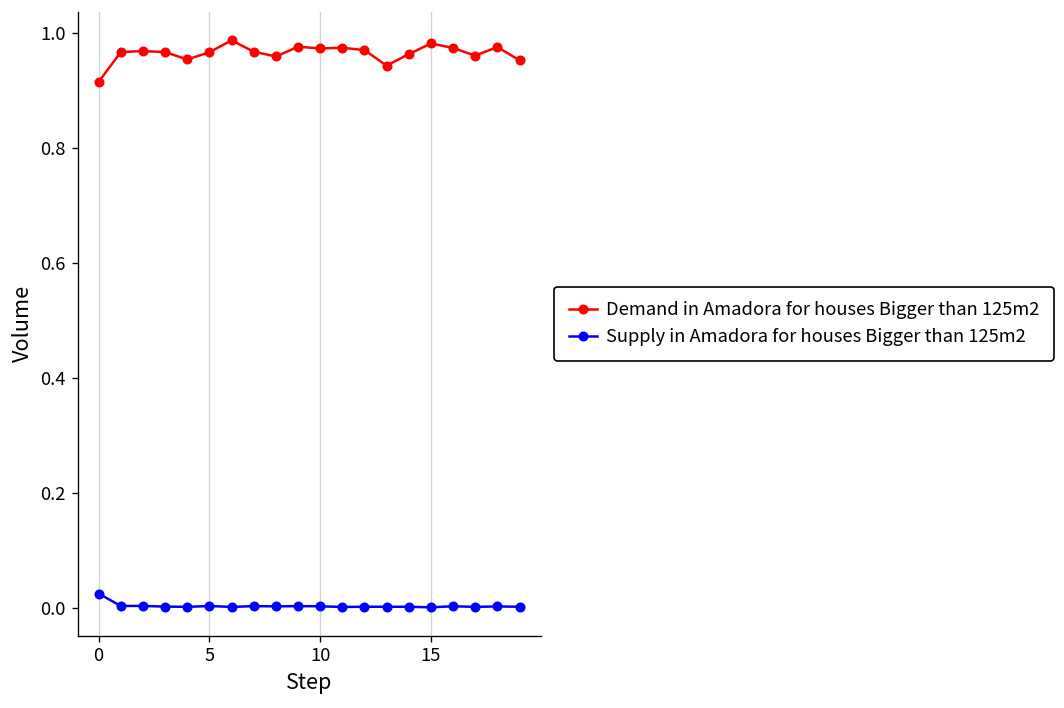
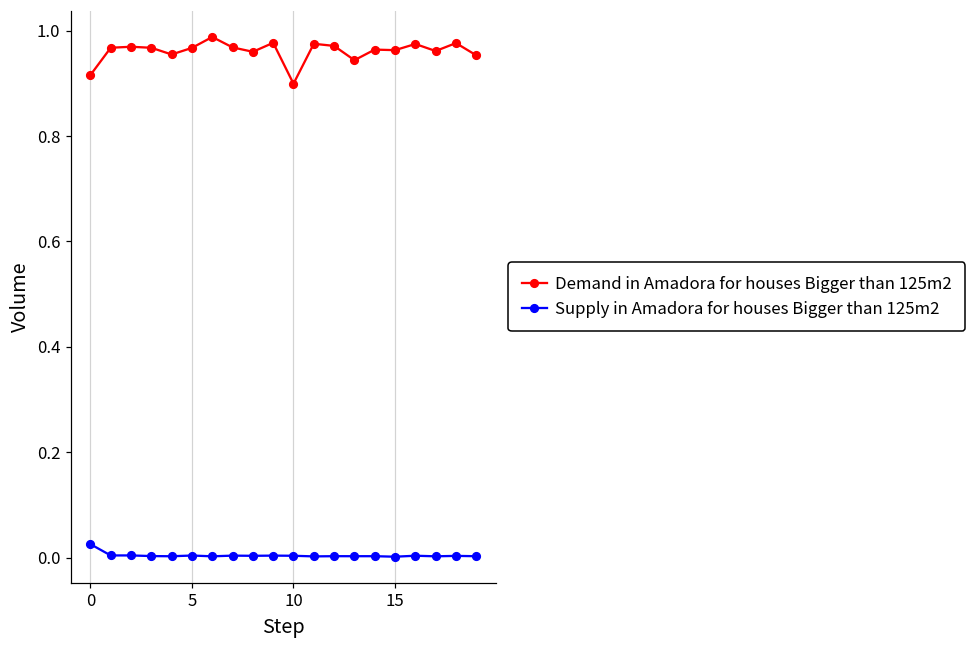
Demand in Amadora for houses Bigger than 125m2, 10: 0.97 -> 0.90
Demand in Amadora for houses Bigger than 125m2, 15: 0.98 -> 0.96
